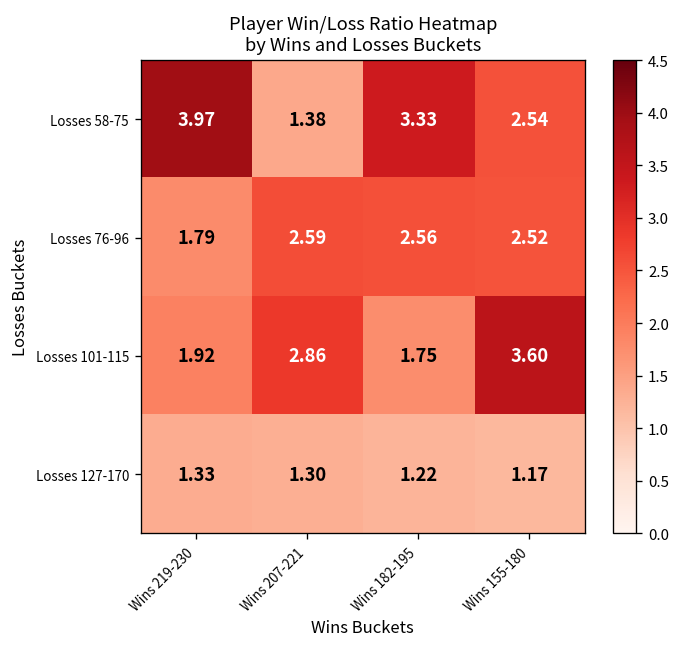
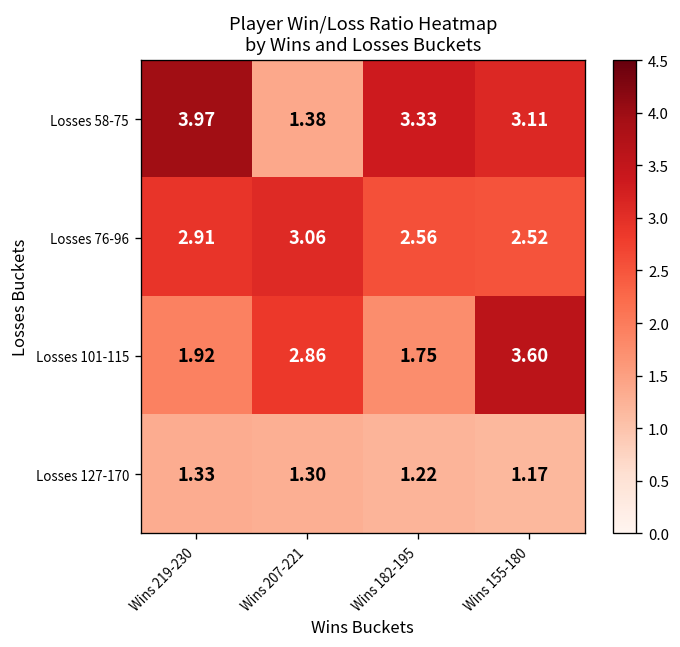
Losses 58-75, Wins 155-180: 2.54 -> 3.11
Losses 76-96, Wins 219-230: 1.79 -> 2.91
Losses 76-96, Wins 207-221: 2.59 -> 3.06
